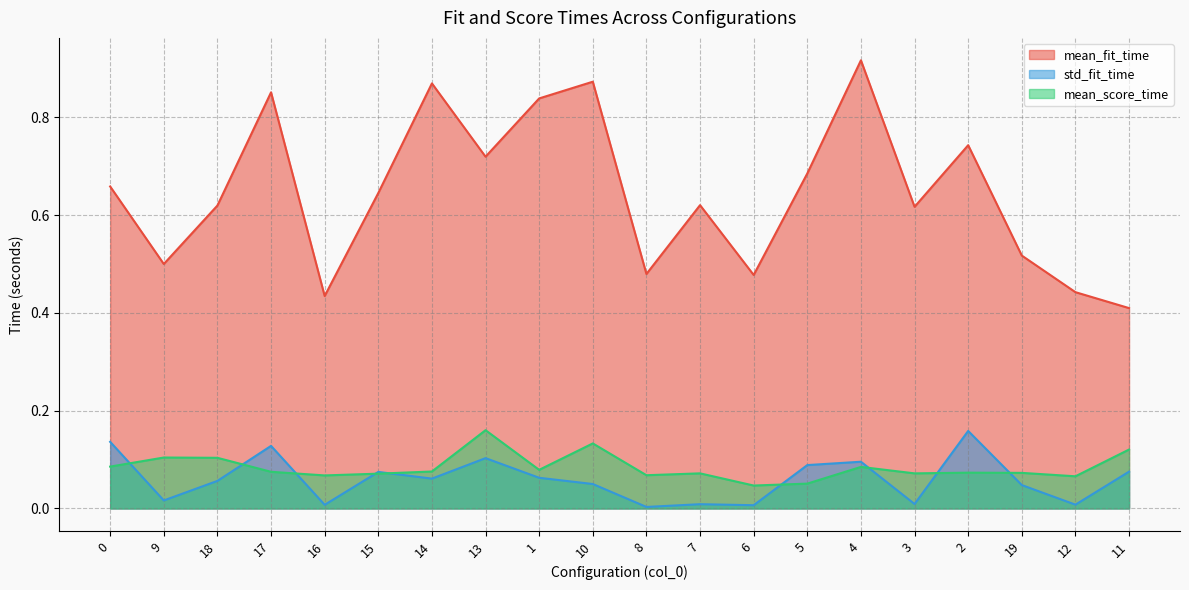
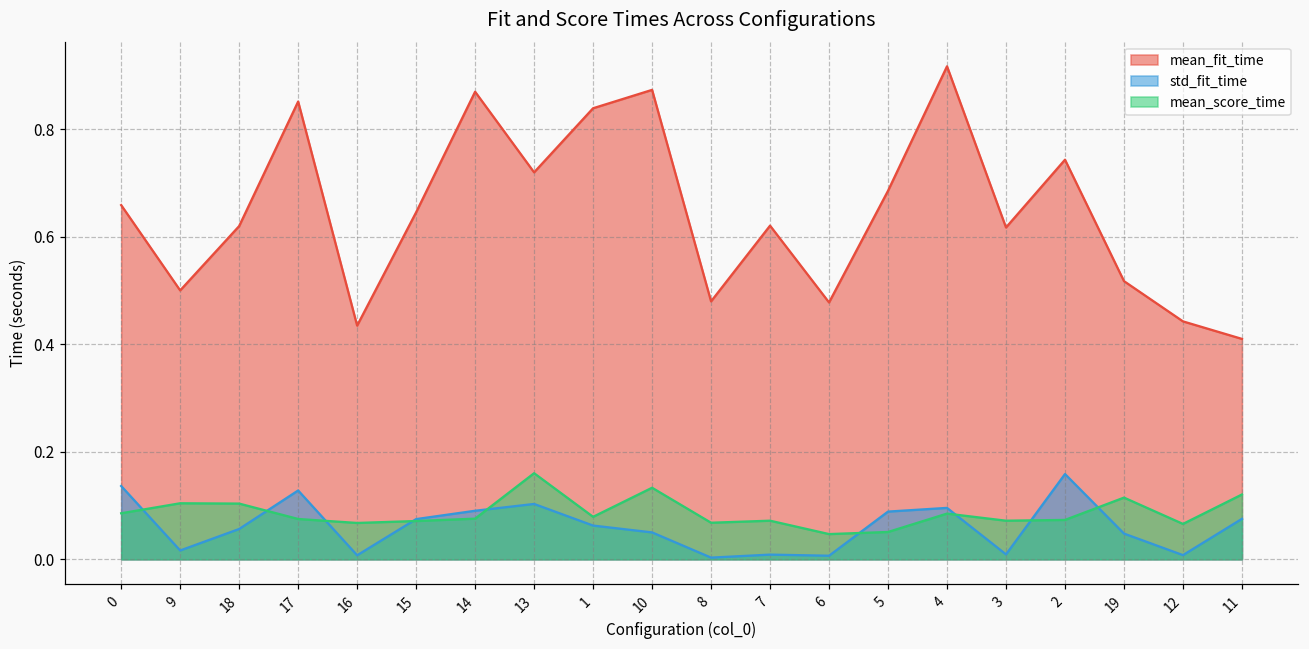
std_fit_time, 14: 0.06 -> 0.09
mean_score_time, 19: 0.07 -> 0.11
